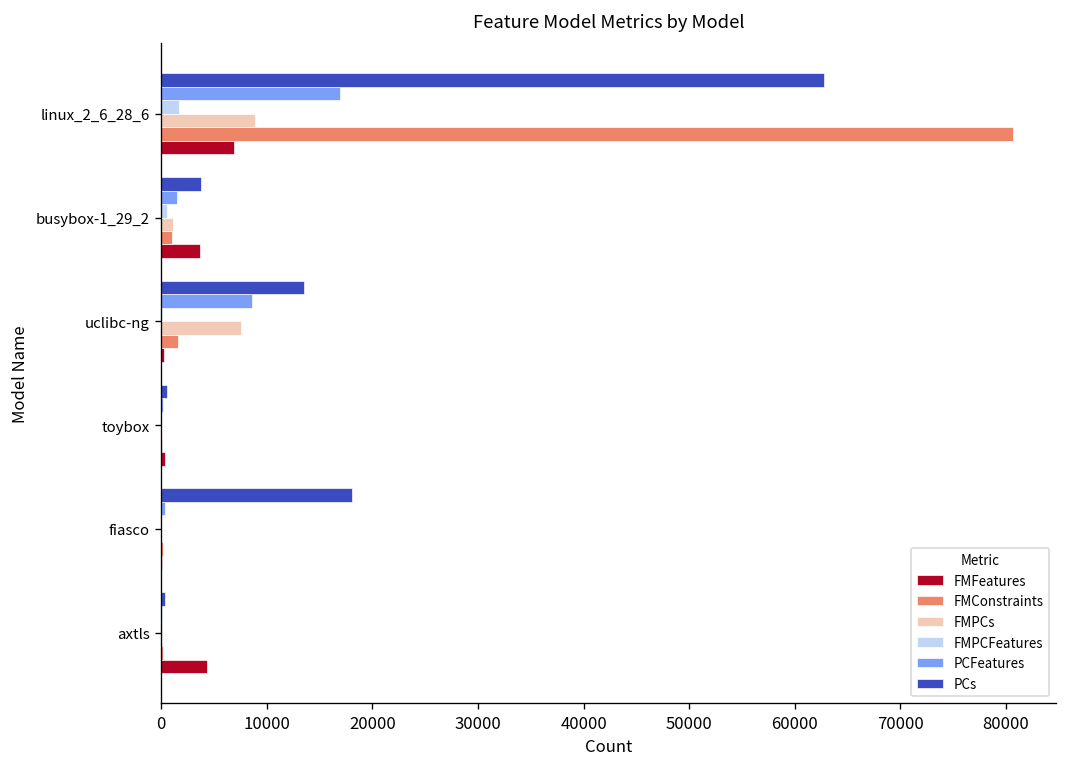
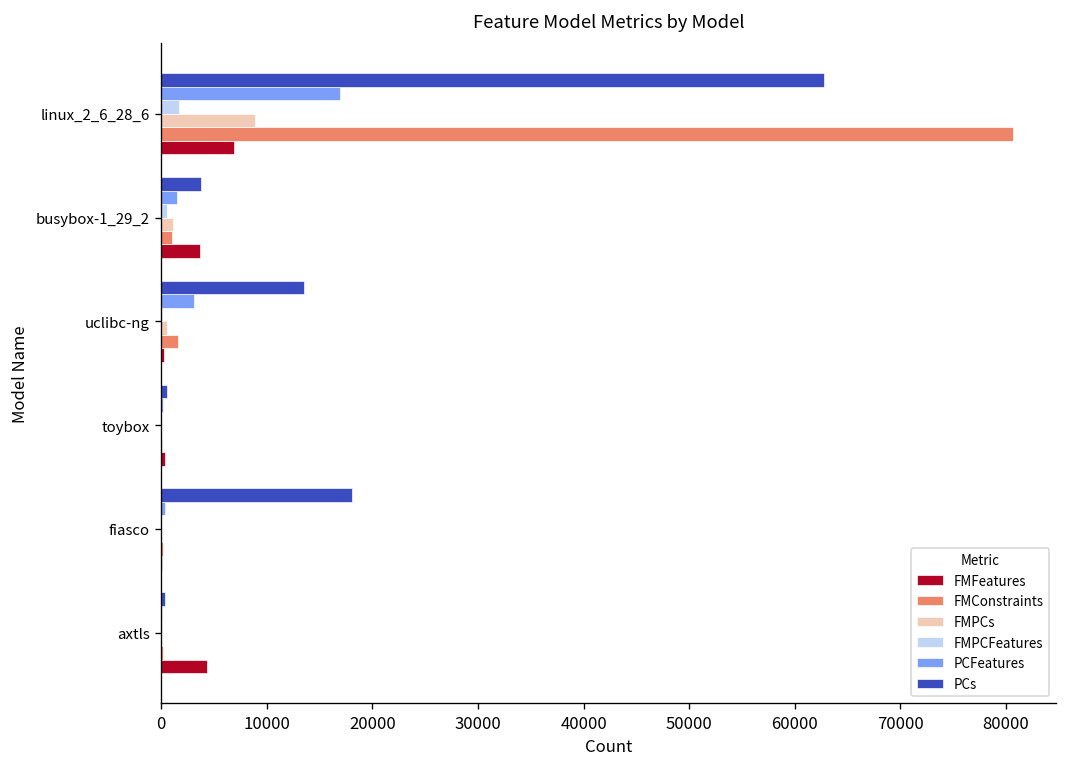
PCFeatures, uclibc-ng: 9000 -> 3000
FMPCs, uclibc-ng: 8000 -> 1000
